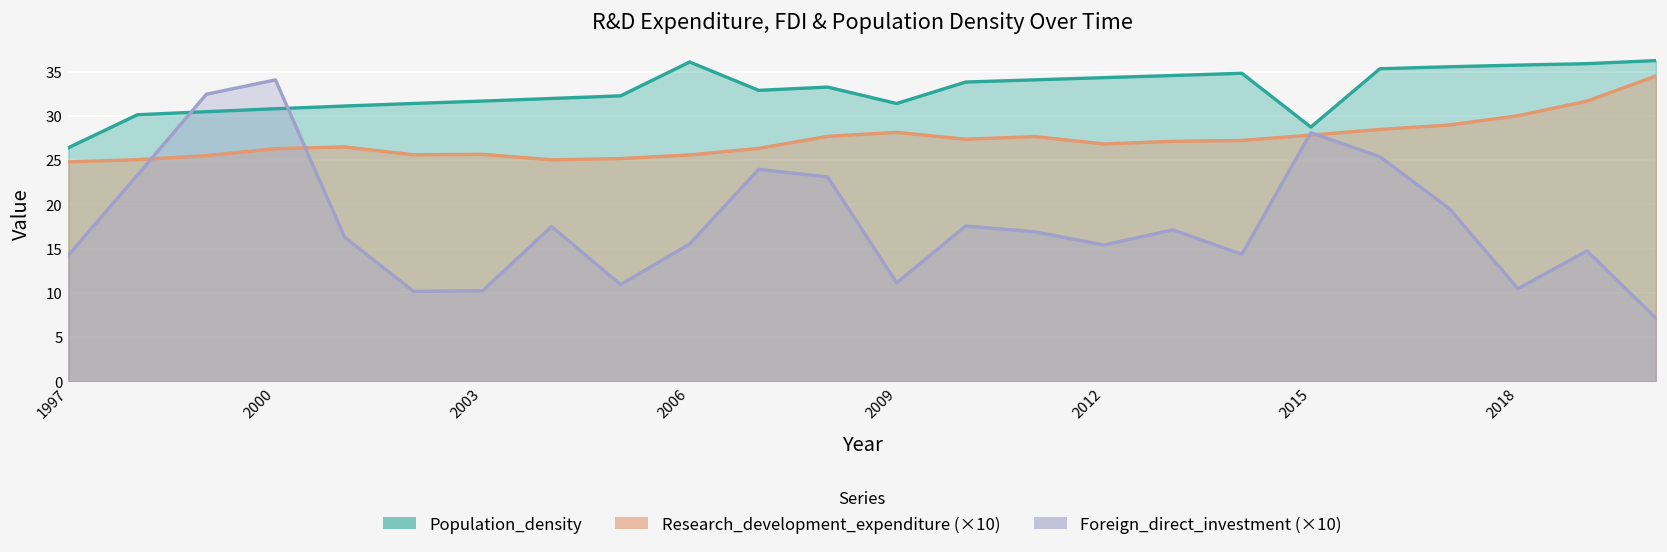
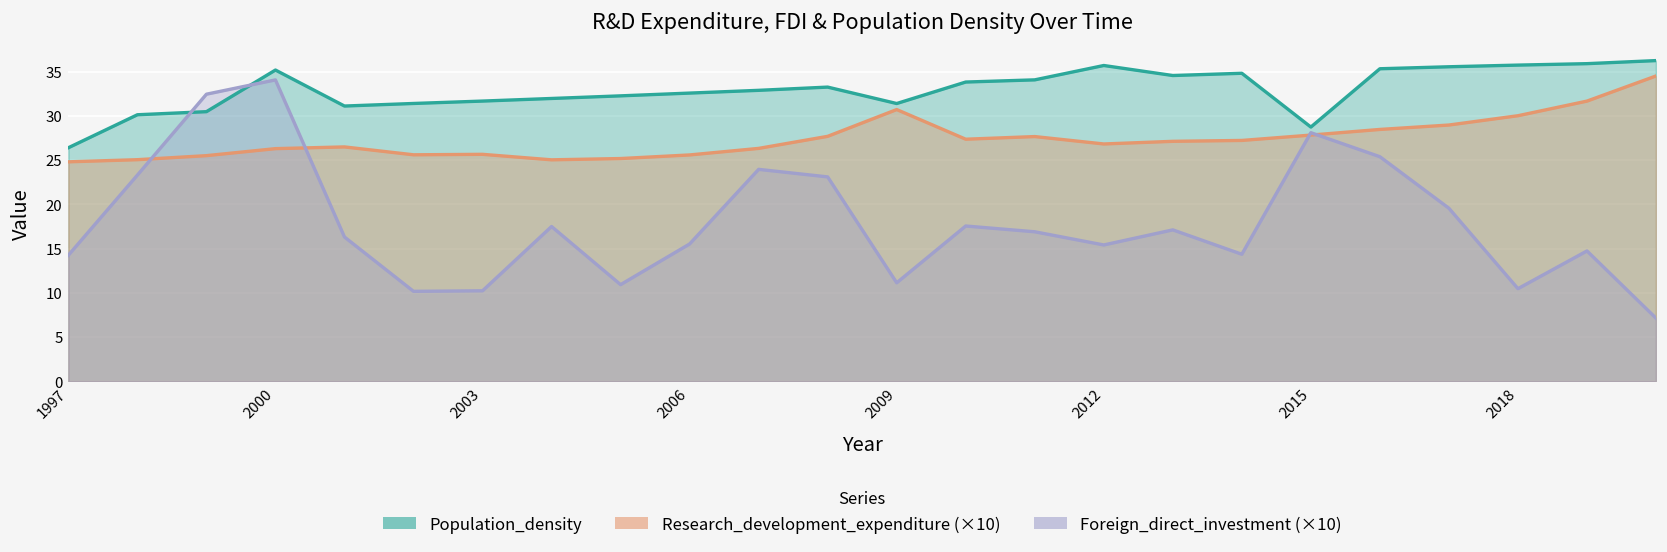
Population_density, 2000: 31 -> 35
Population_density, 2006: 36 -> 33
Research_development_expenditure (×10), 2009: 28 -> 31
Population_density, 2012: 34 -> 36
